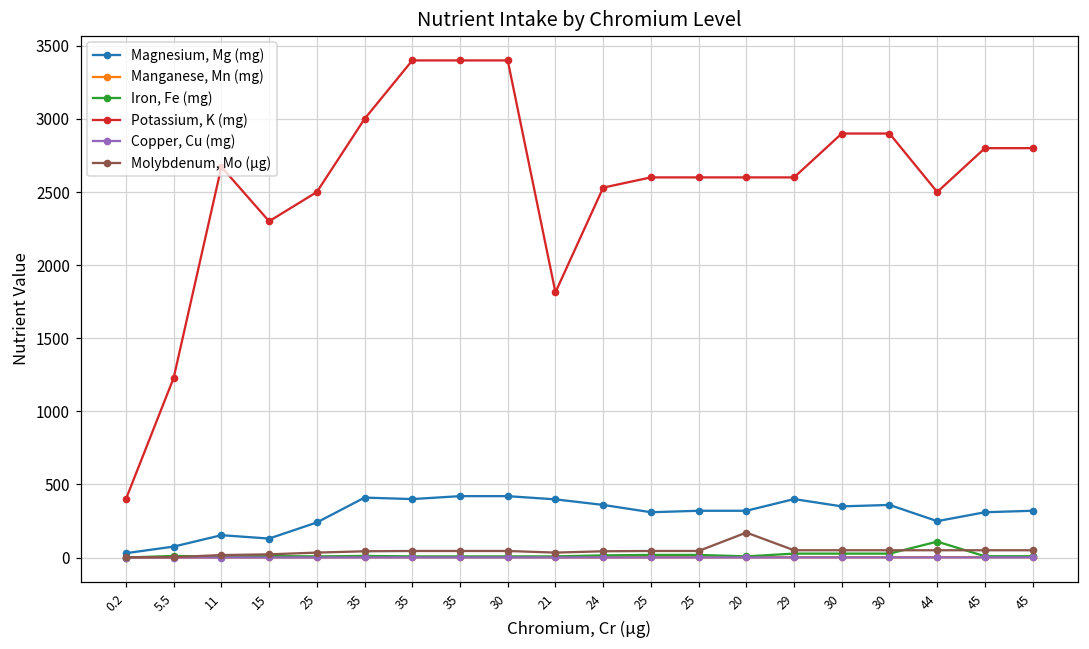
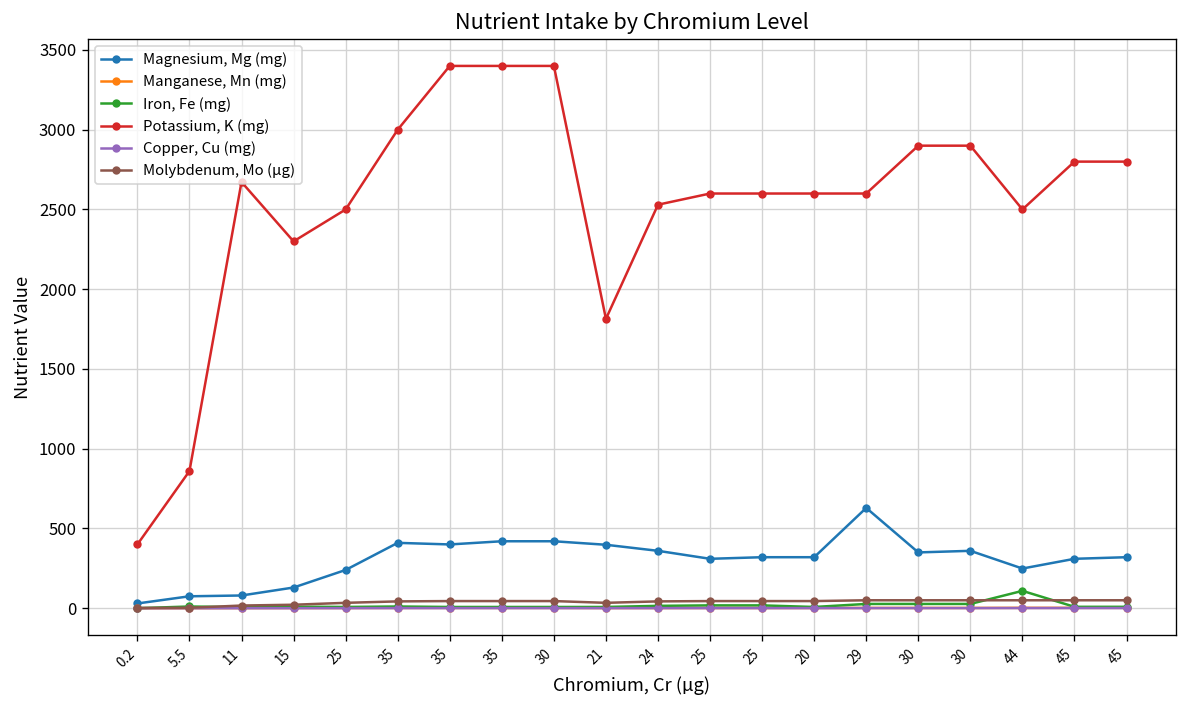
Potassium, K (mg), 5.5: 1230 -> 860
Magnesium, Mg (mg), 11: 150 -> 80
Molybdenum, Mo (µg), 20: 170 -> 50
Magnesium, Mg (mg), 29: 400 -> 630
